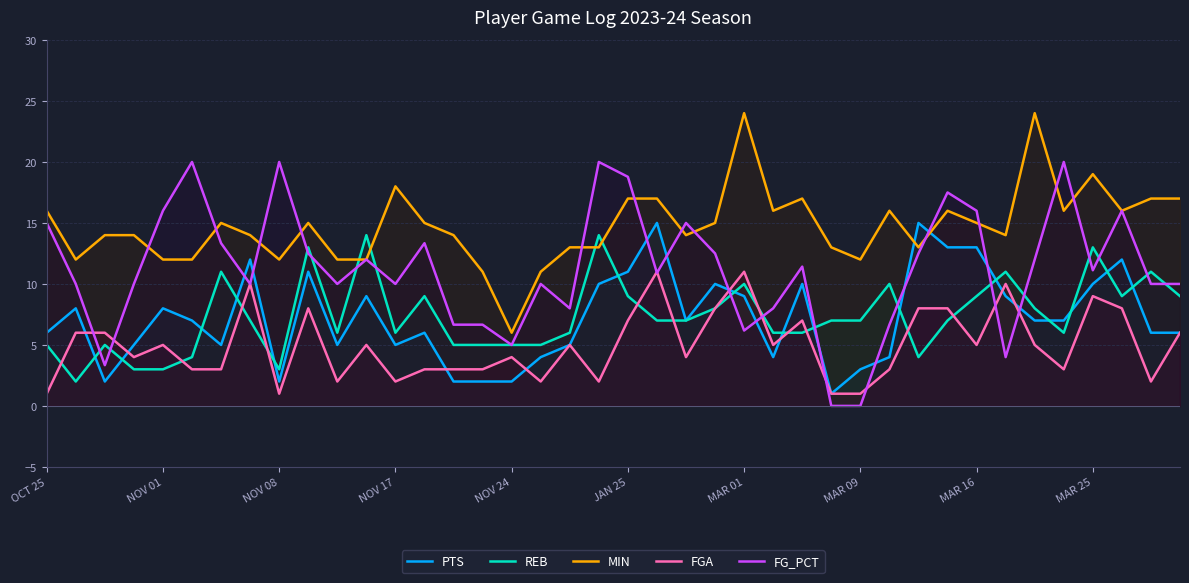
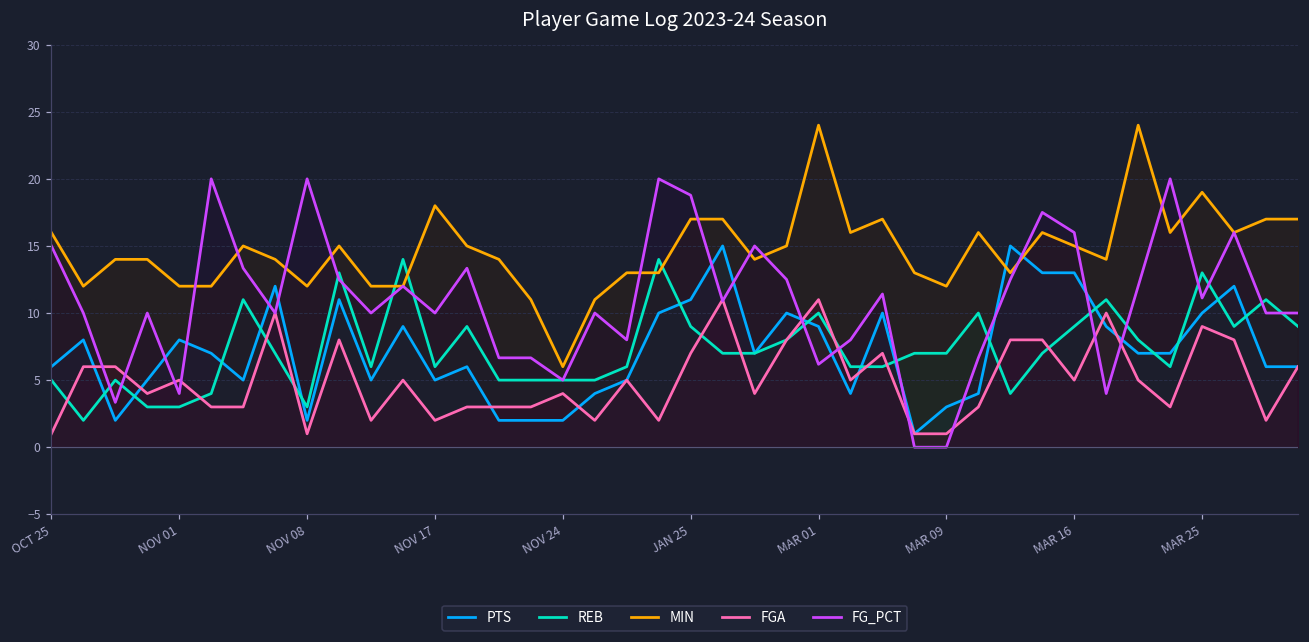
FG_PCT, NOV 01: 16.0 -> 4.0
